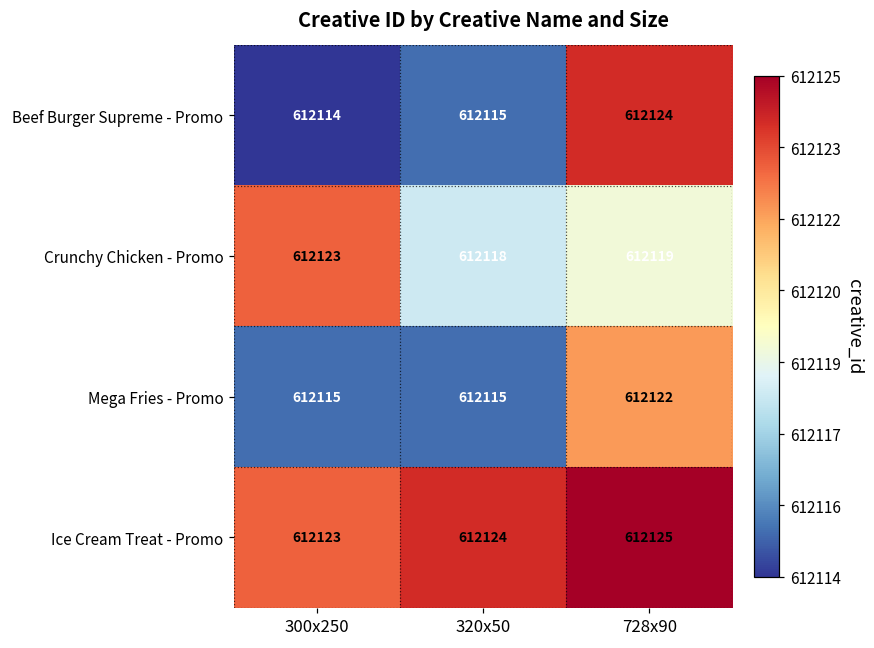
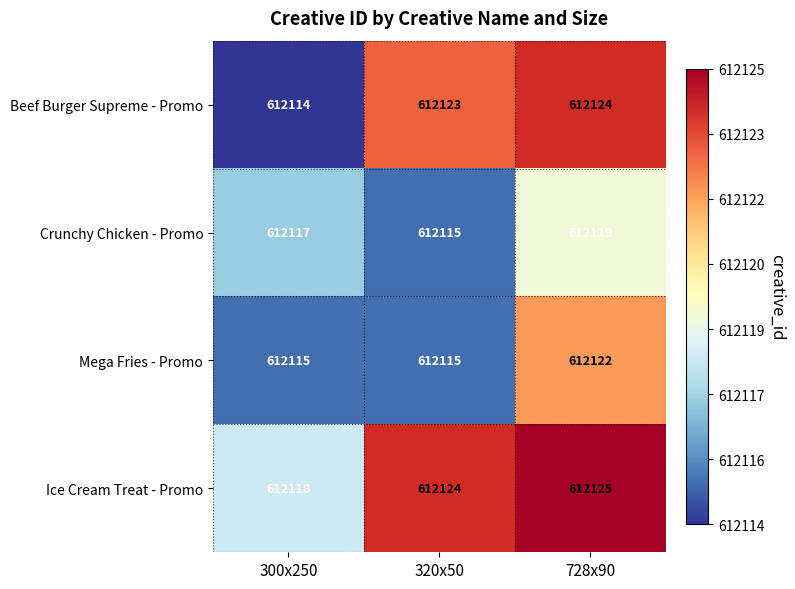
Beef Burger Supreme - Promo, 320x50: 612115 -> 612123
Crunchy Chicken - Promo, 300x250: 612123 -> 612117
Crunchy Chicken - Promo, 320x50: 612118 -> 612115
Ice Cream Treat - Promo, 300x250: 612123 -> 612118
